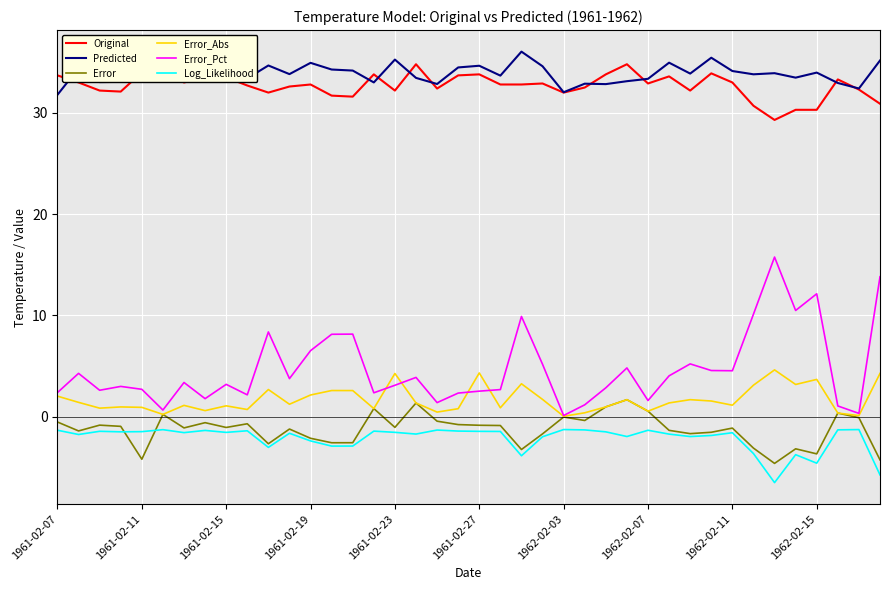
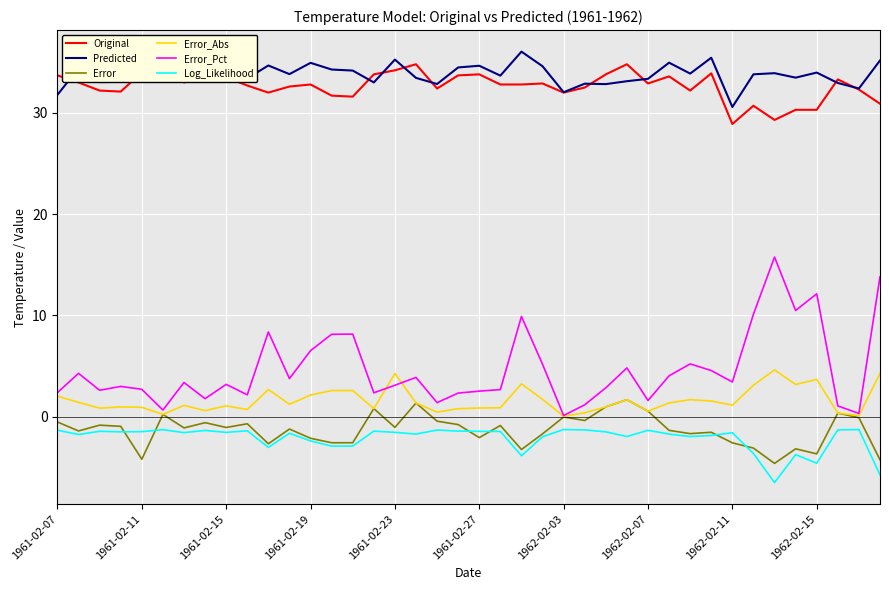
Original, 1961-02-23: 32.2 -> 34.2
Error, 1961-02-27: -0.9 -> -2.1
Error_Abs, 1961-02-27: 4.3 -> 0.9
Original, 1962-02-11: 33.0 -> 28.9
Predicted, 1962-02-11: 34.1 -> 30.6
Error, 1962-02-11: -1.1 -> -2.6
Error_Pct, 1962-02-11: 4.5 -> 3.4
